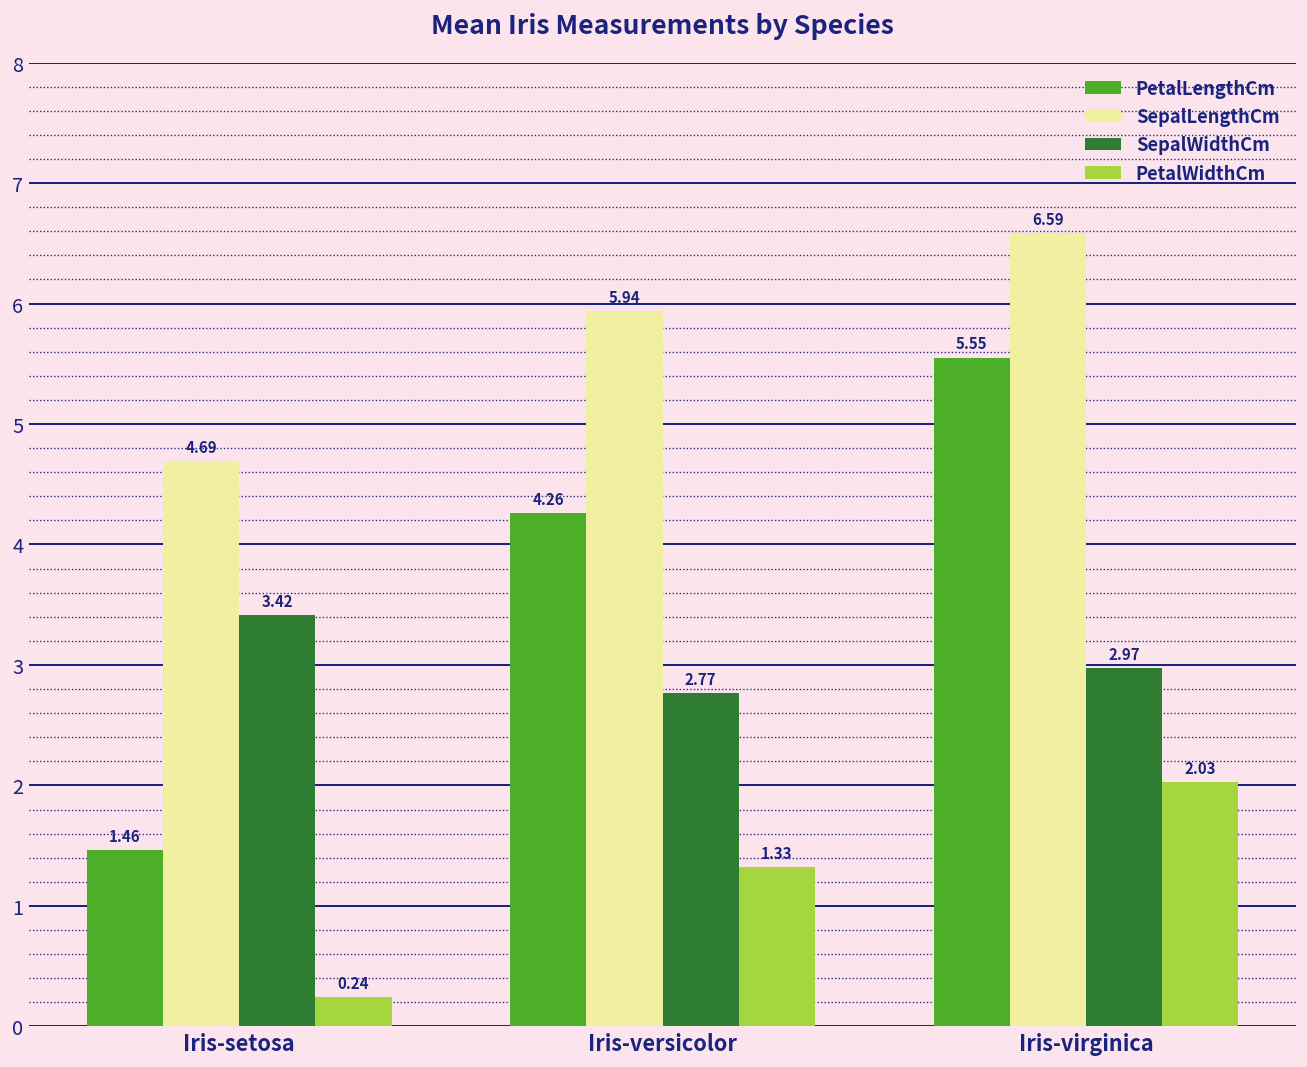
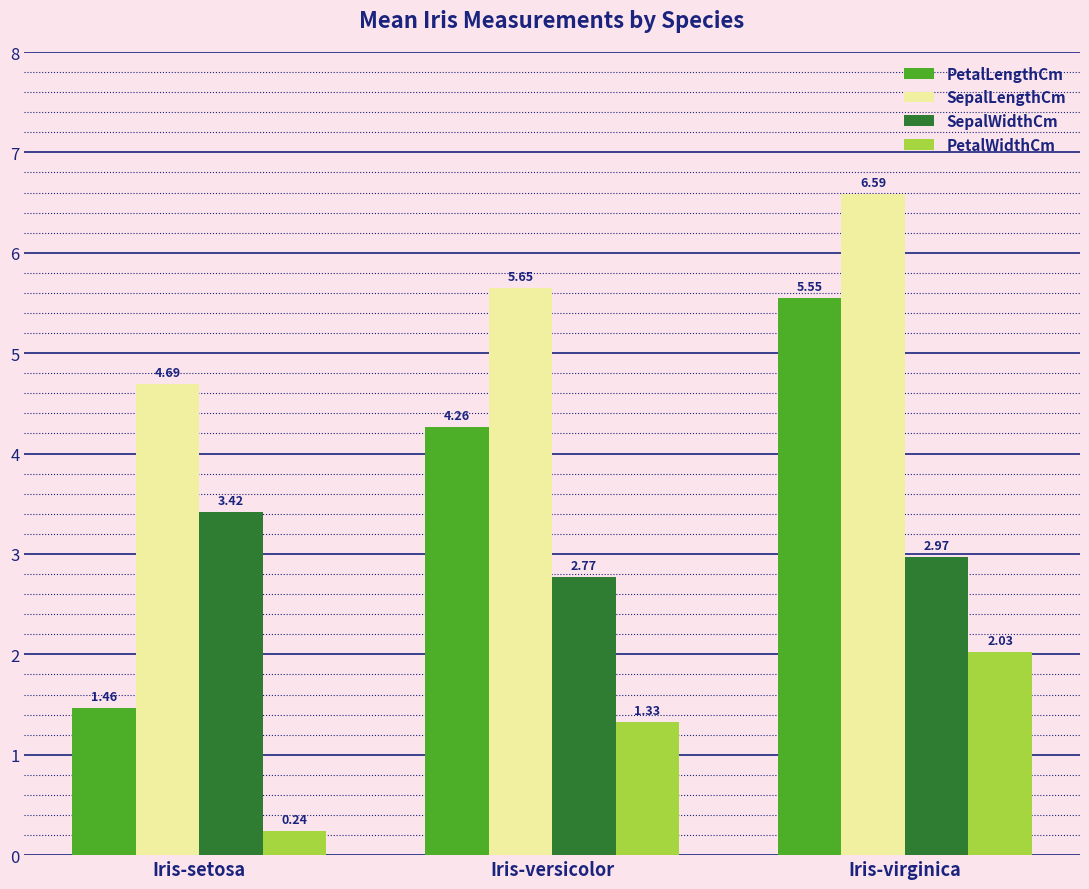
SepalLengthCm, Iris-versicolor: 5.94 -> 5.65
